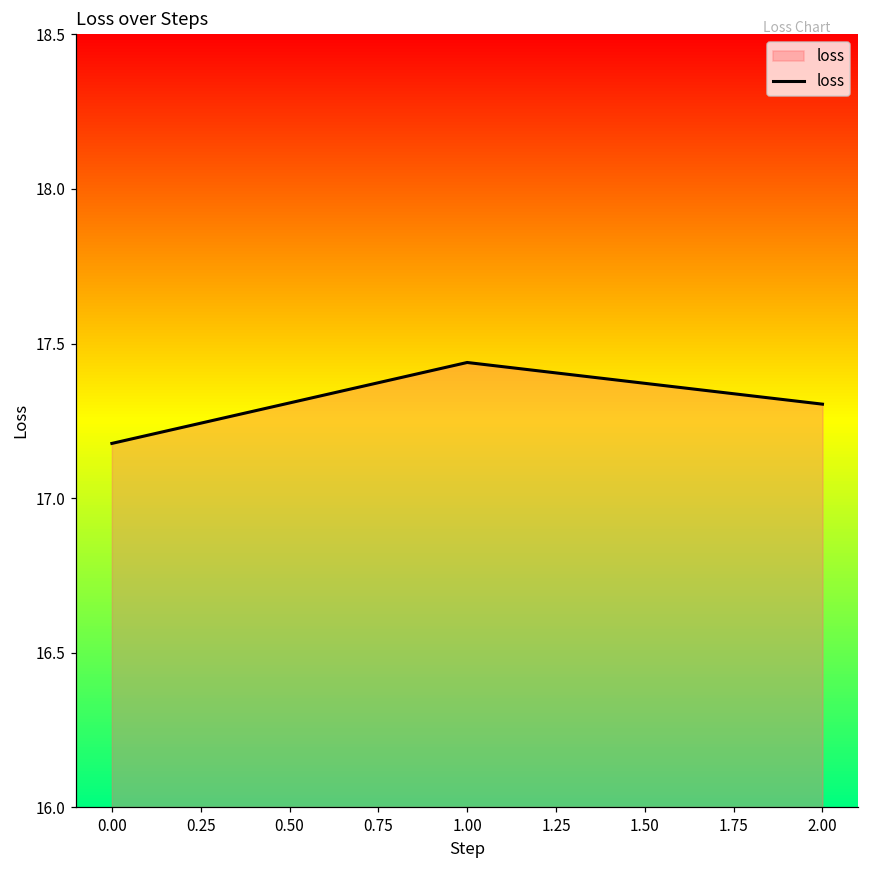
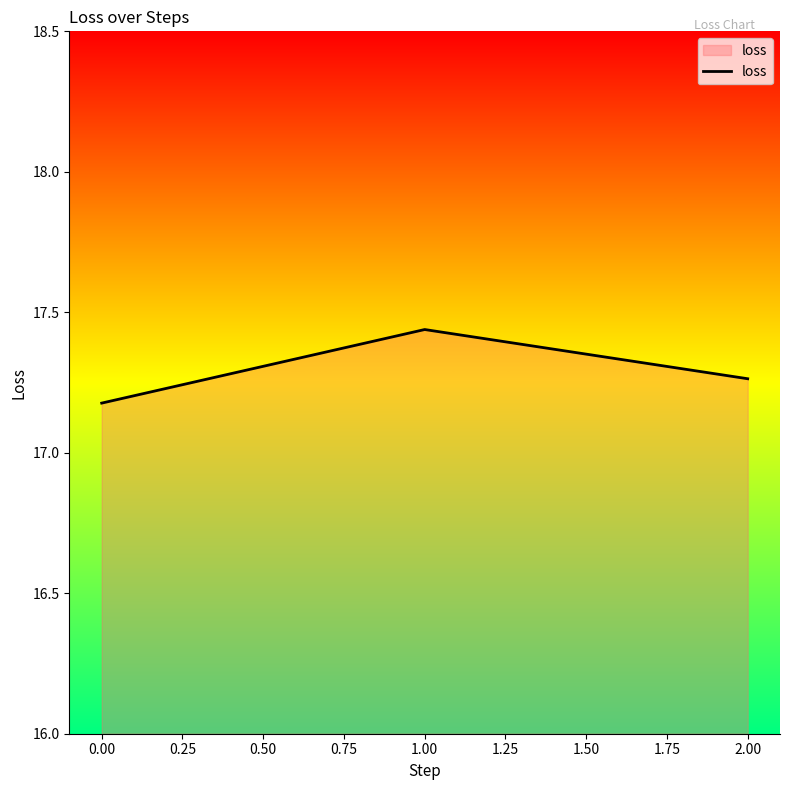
2.00: 17.30 -> 17.26
